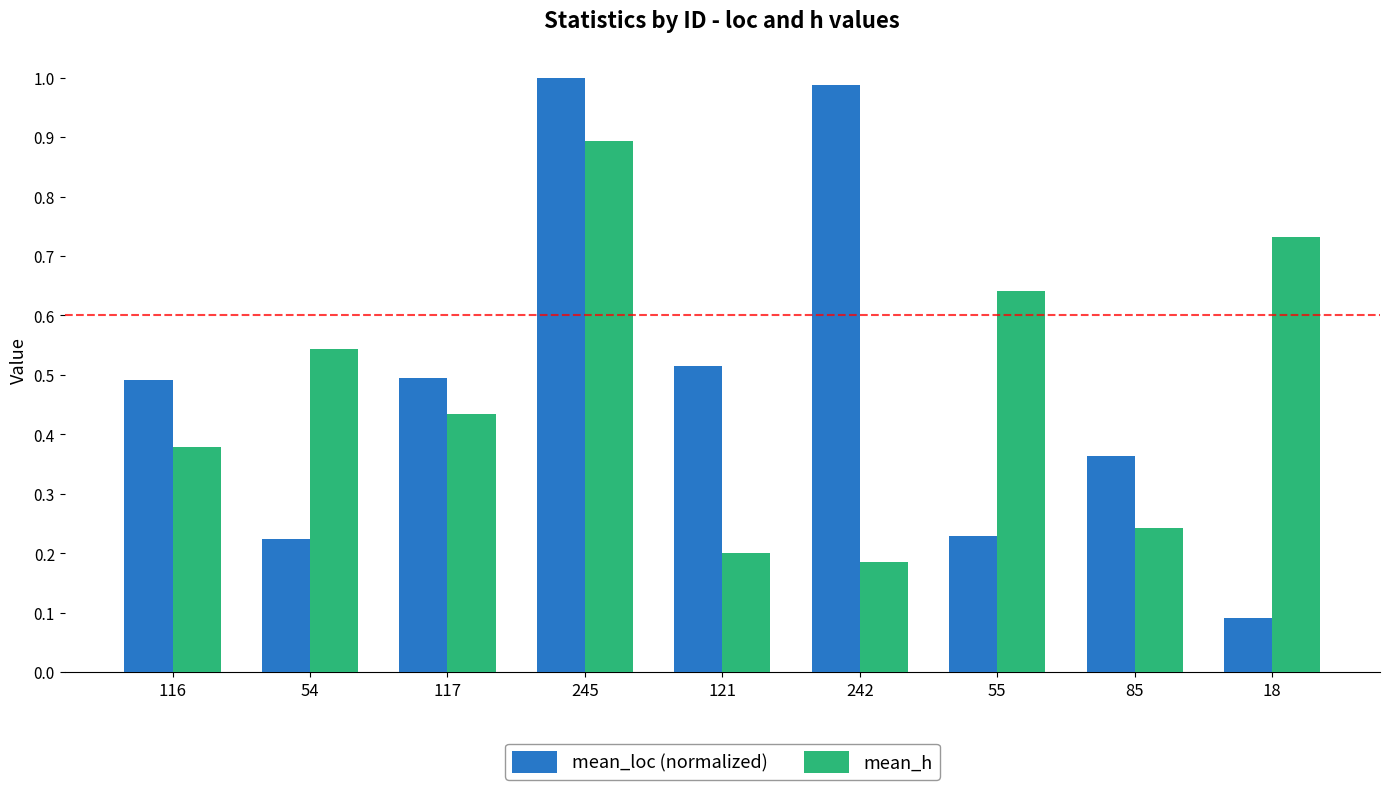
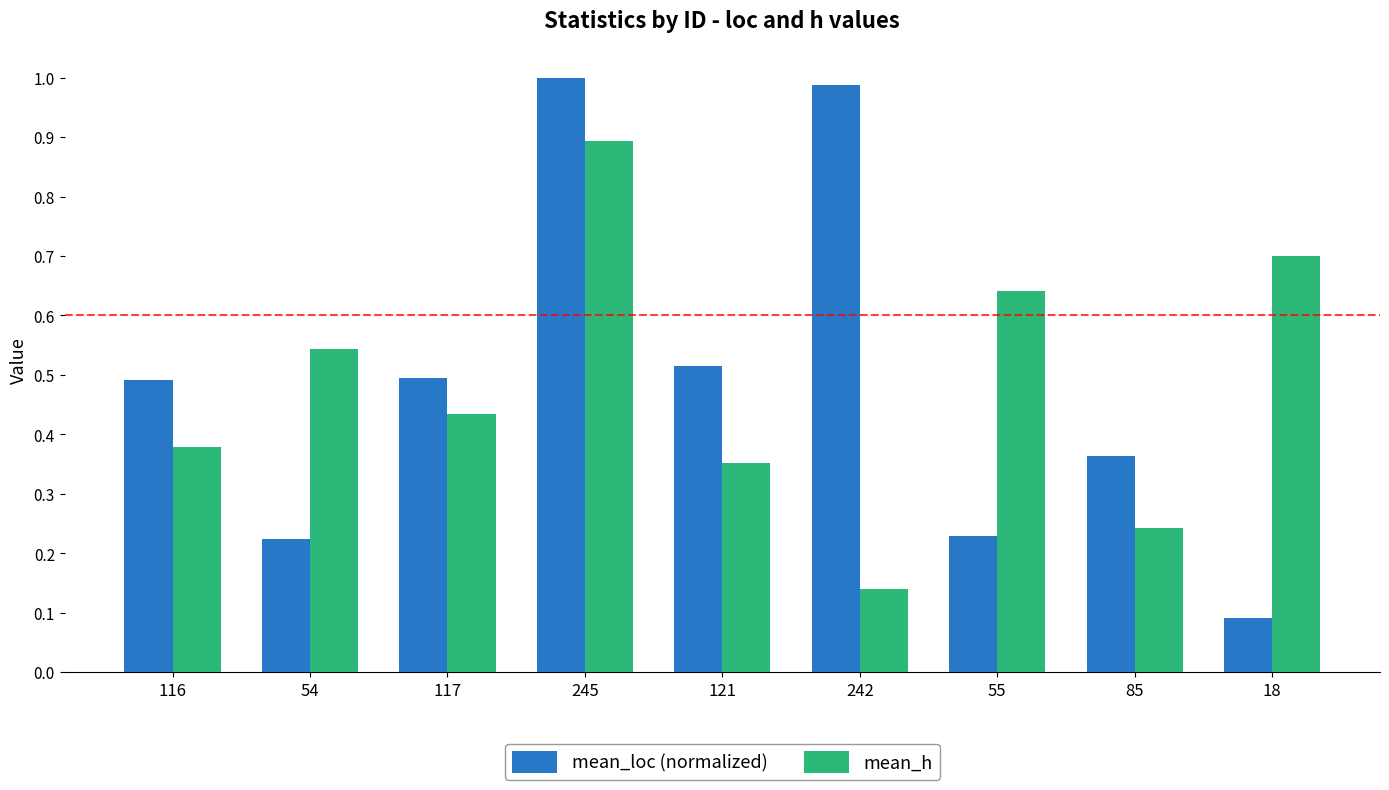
mean_h, 121: 0.20 -> 0.35
mean_h, 242: 0.19 -> 0.14
mean_h, 18: 0.73 -> 0.70
